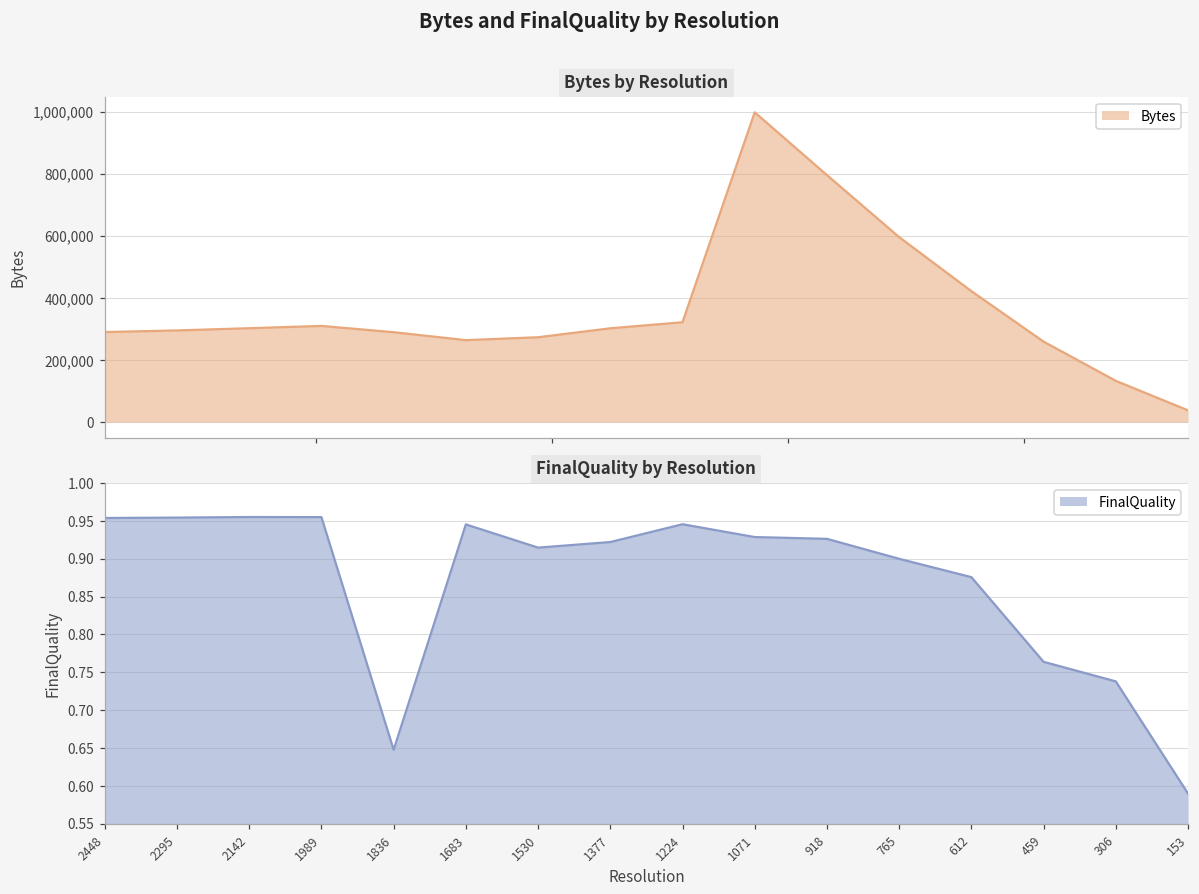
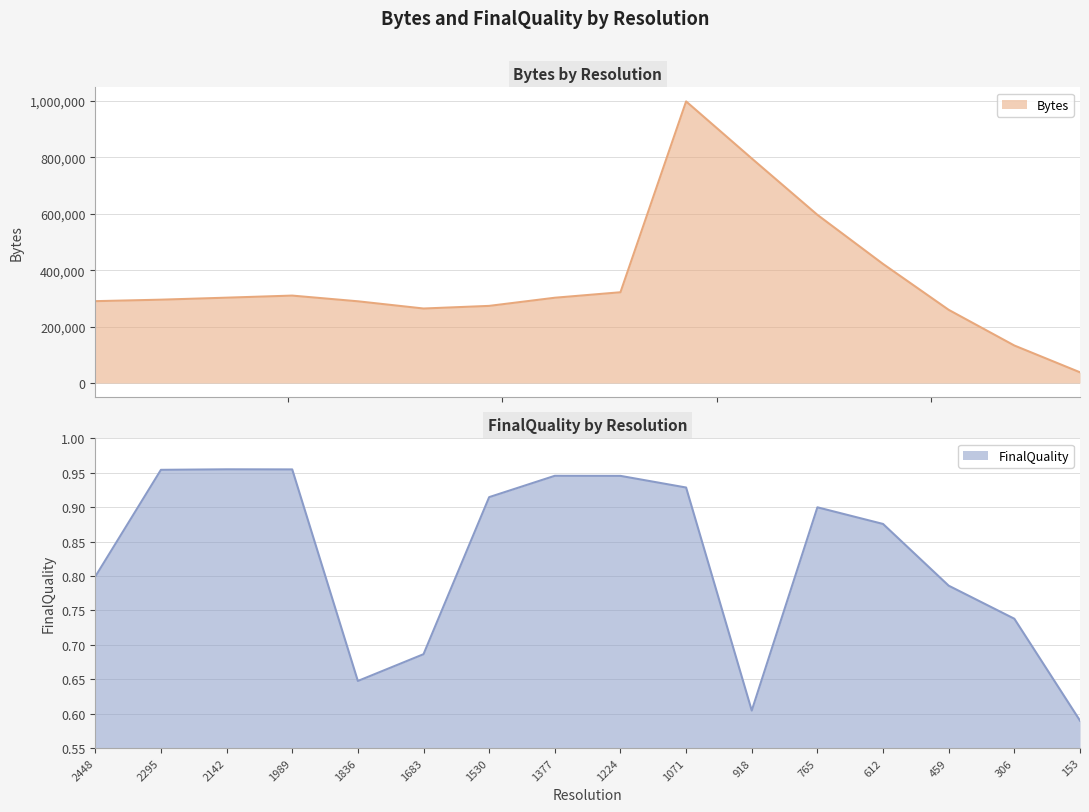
FinalQuality by Resolution, 2448: 0.95 -> 0.80
FinalQuality by Resolution, 1683: 0.95 -> 0.69
FinalQuality by Resolution, 1377: 0.92 -> 0.95
FinalQuality by Resolution, 918: 0.93 -> 0.60
FinalQuality by Resolution, 459: 0.76 -> 0.79
